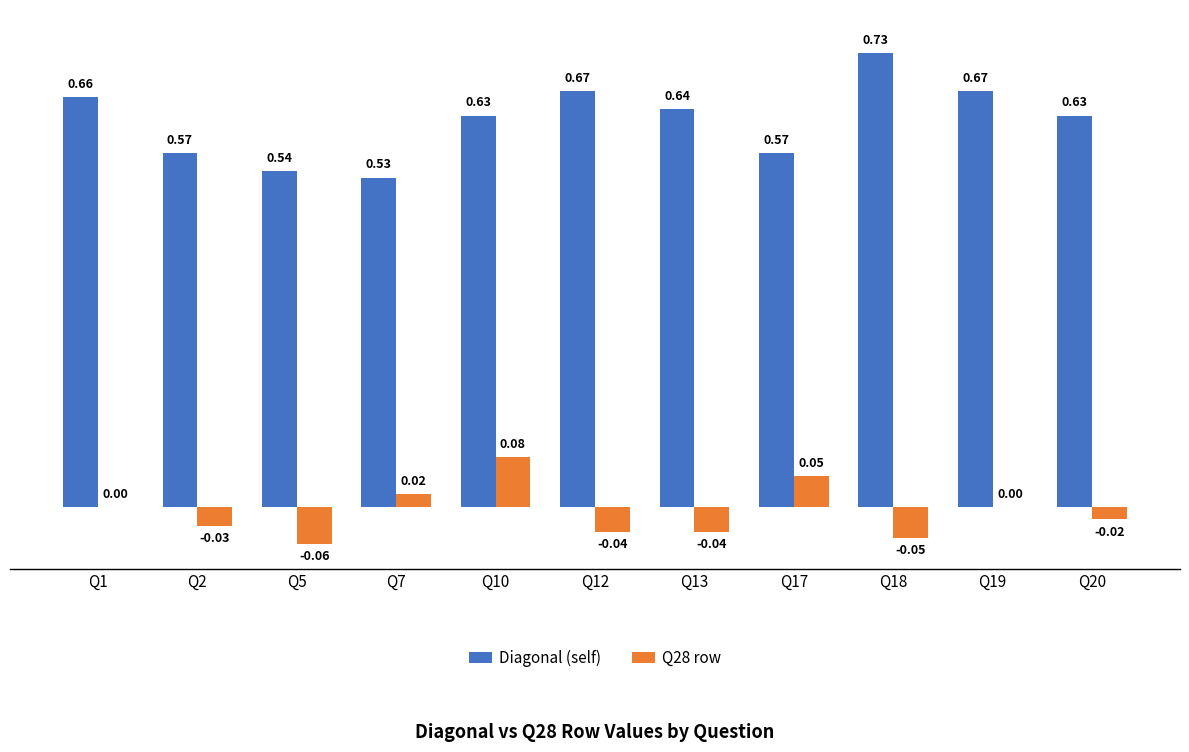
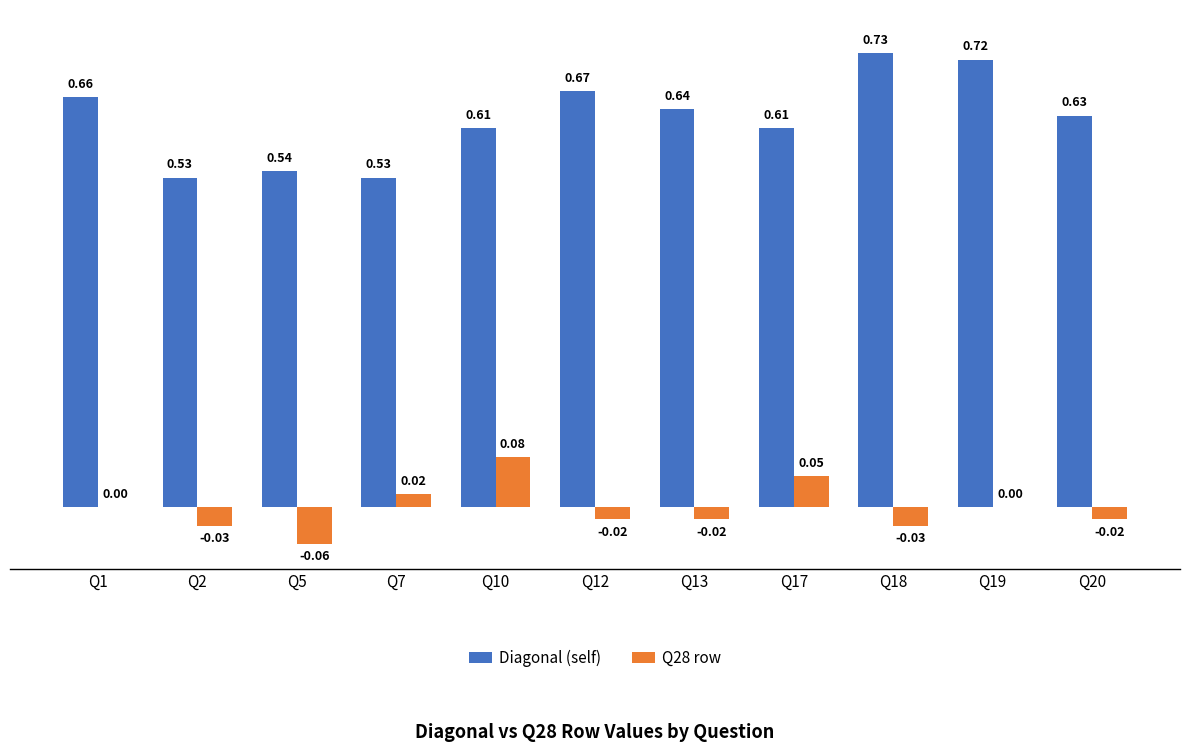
Diagonal (self), Q2: 0.57 -> 0.53
Diagonal (self), Q10: 0.63 -> 0.61
Q28 row, Q12: -0.04 -> -0.02
Q28 row, Q13: -0.04 -> -0.02
Diagonal (self), Q17: 0.57 -> 0.61
Q28 row, Q18: -0.05 -> -0.03
Diagonal (self), Q19: 0.67 -> 0.72
